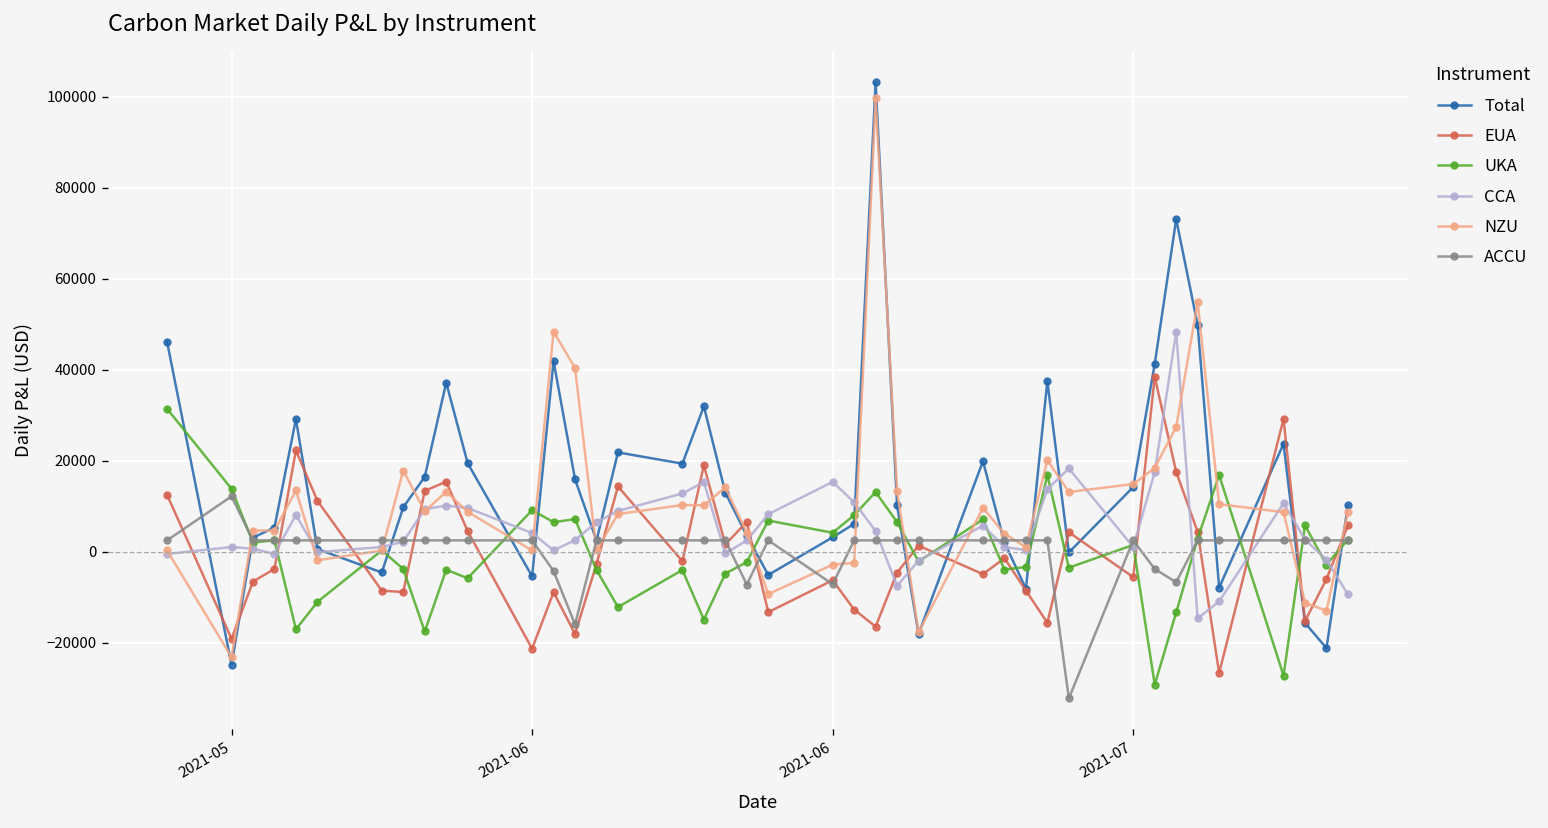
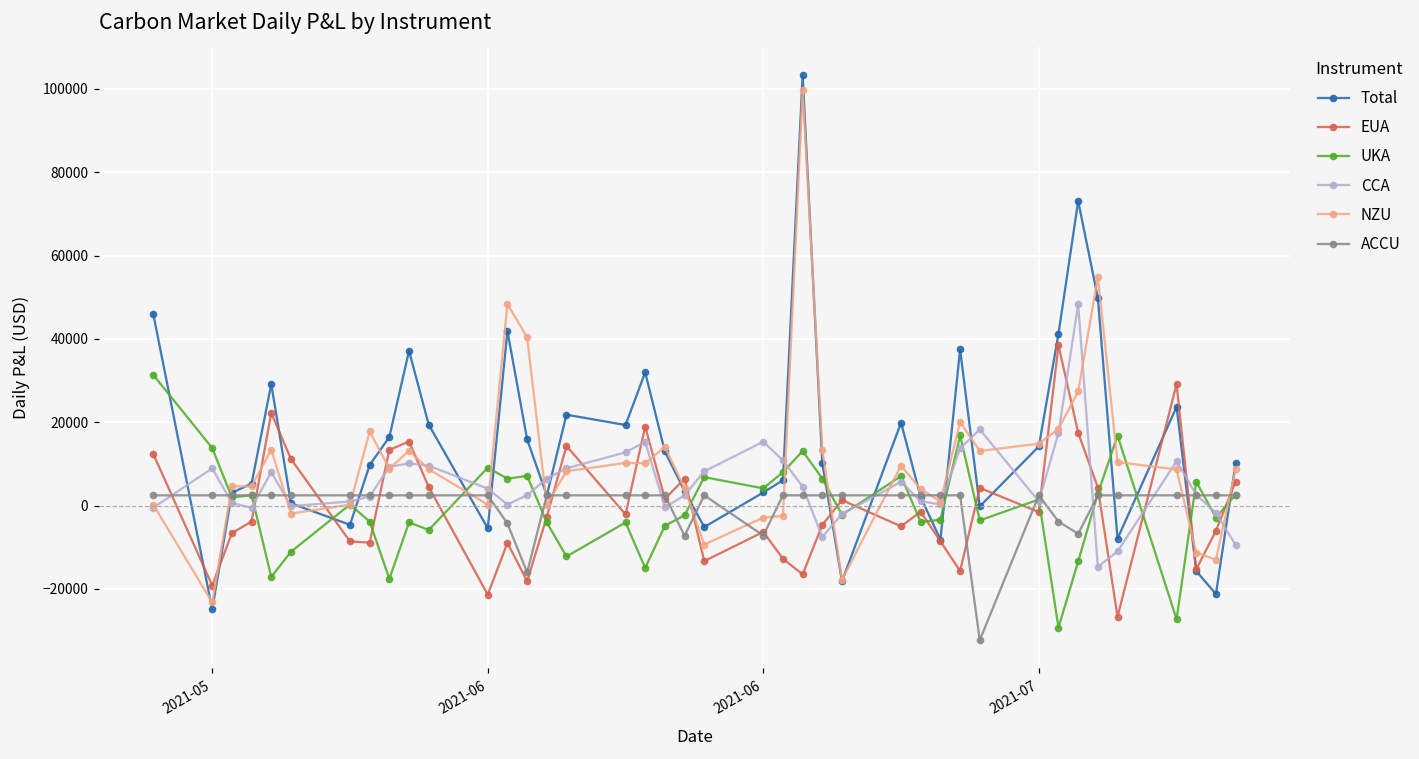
CCA, 2021-05: 1000 -> 9000
ACCU, 2021-05: 12000 -> 2000
EUA, 2021-07: -6000 -> -2000
